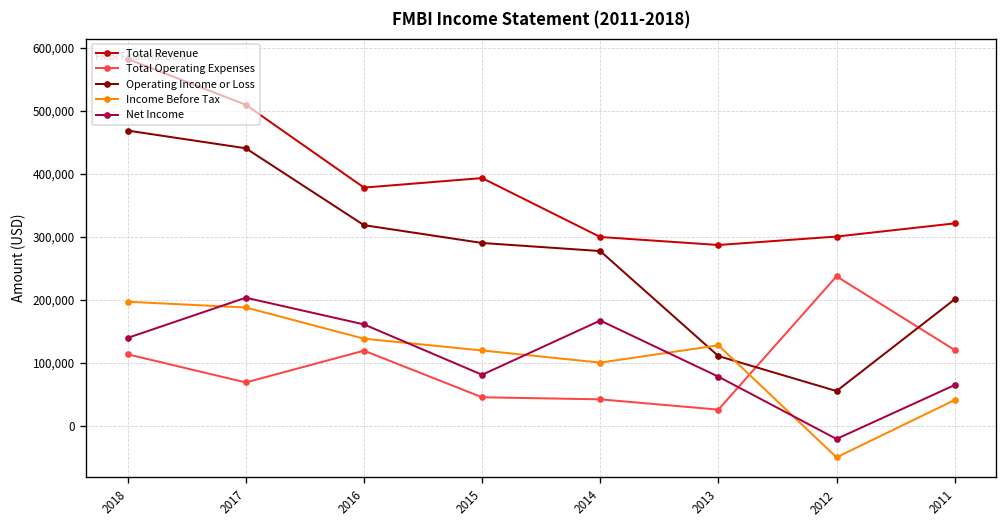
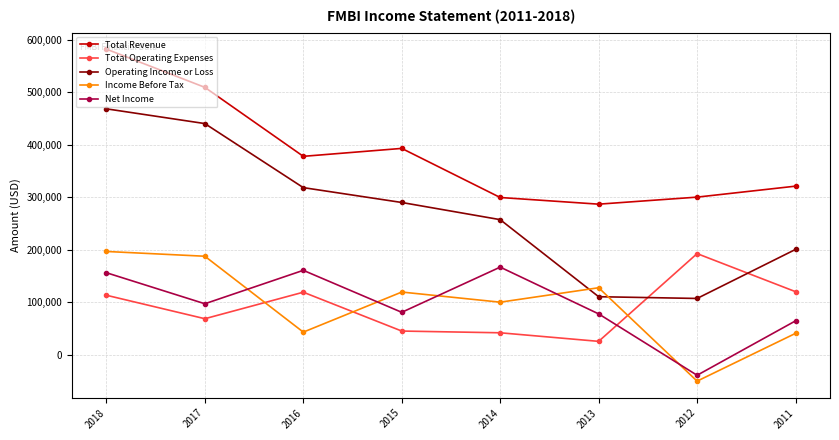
Net Income, 2018: 140,000 -> 160,000
Net Income, 2017: 200,000 -> 100,000
Income Before Tax, 2016: 140,000 -> 40,000
Operating Income or Loss, 2014: 280,000 -> 260,000
Total Operating Expenses, 2012: 240,000 -> 190,000
Operating Income or Loss, 2012: 60,000 -> 110,000
Net Income, 2012: -20,000 -> -40,000
